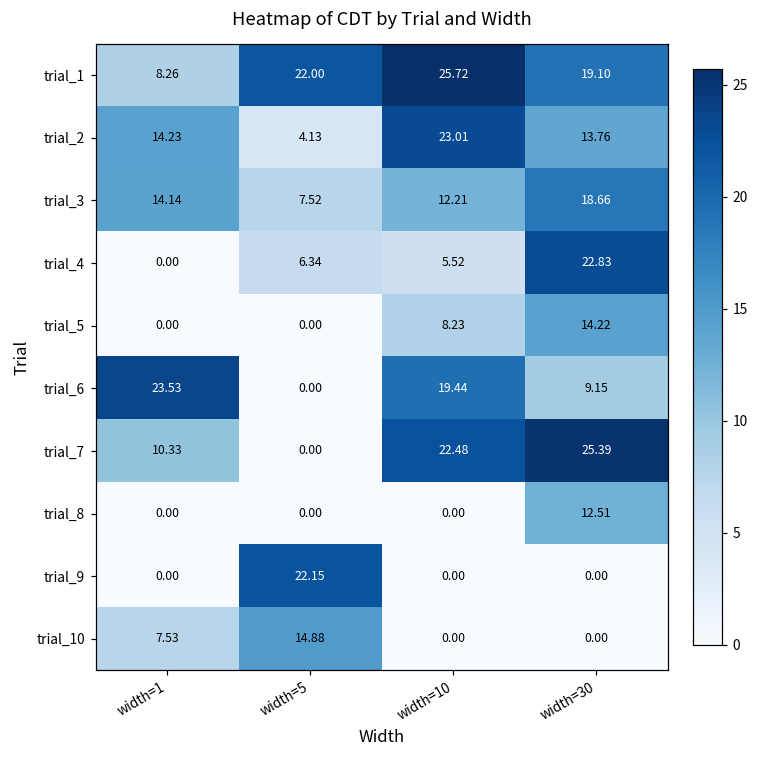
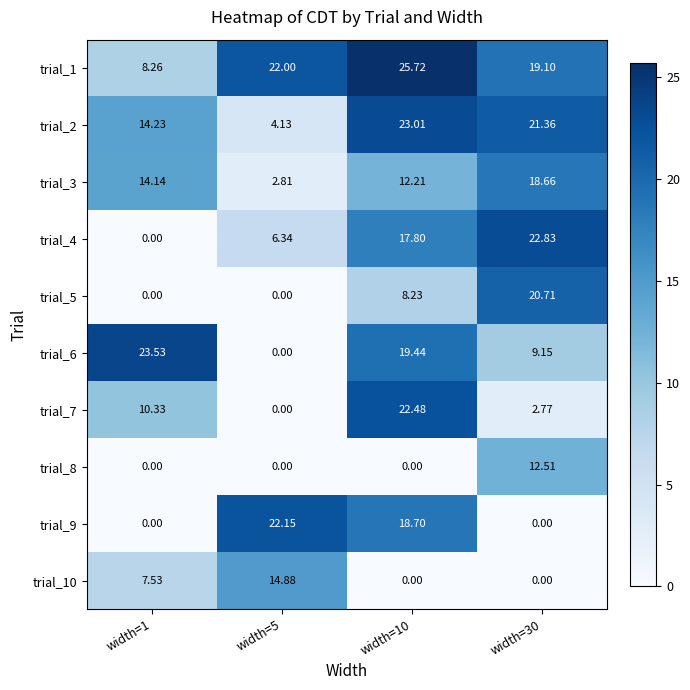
trial_2, width=30: 13.76 -> 21.36
trial_3, width=5: 7.52 -> 2.81
trial_4, width=10: 5.52 -> 17.80
trial_5, width=30: 14.22 -> 20.71
trial_7, width=30: 25.39 -> 2.77
trial_9, width=10: 0.00 -> 18.70
